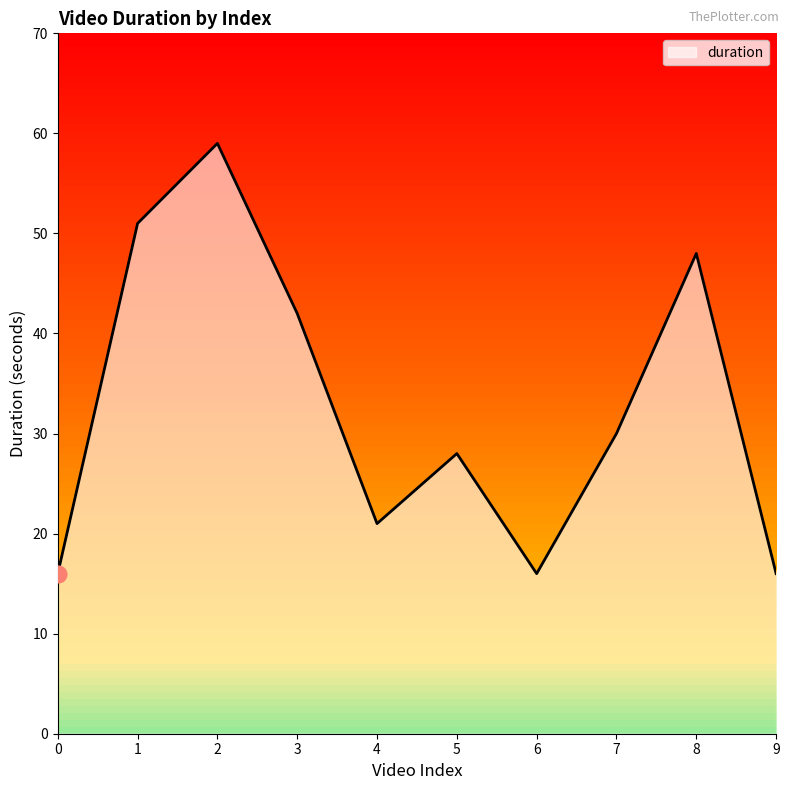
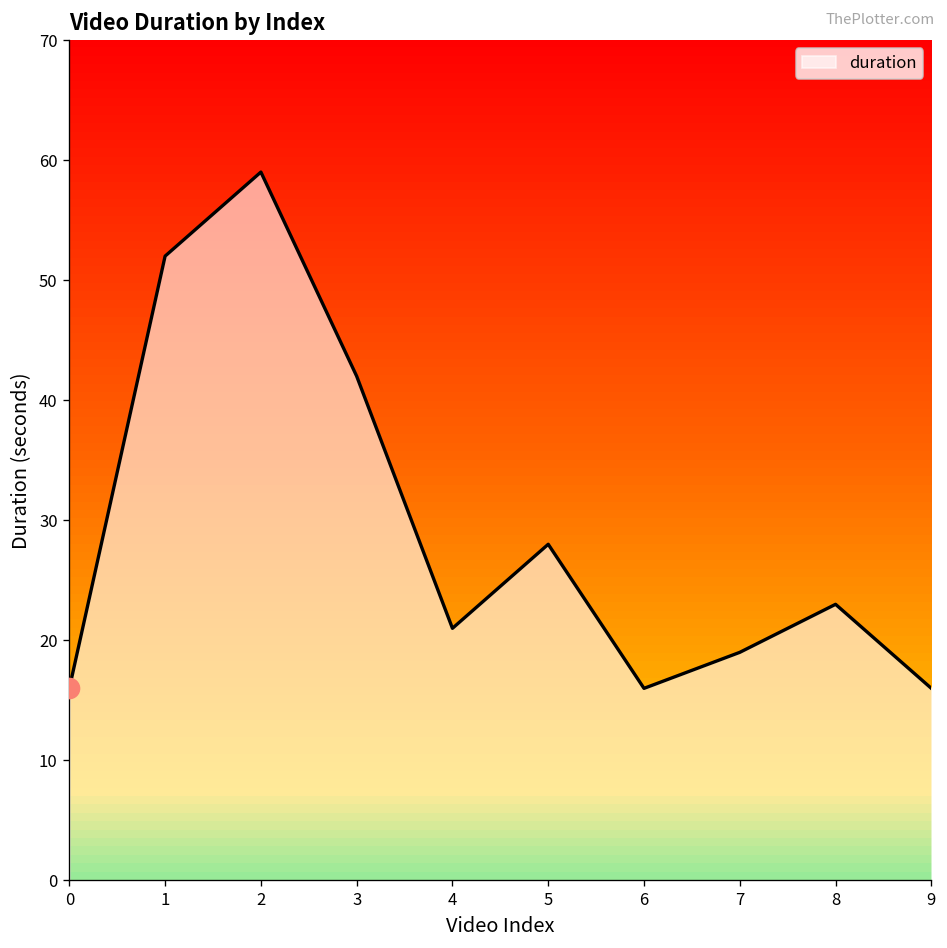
duration, 1: 51 -> 52
duration, 7: 30 -> 19
duration, 8: 48 -> 23
